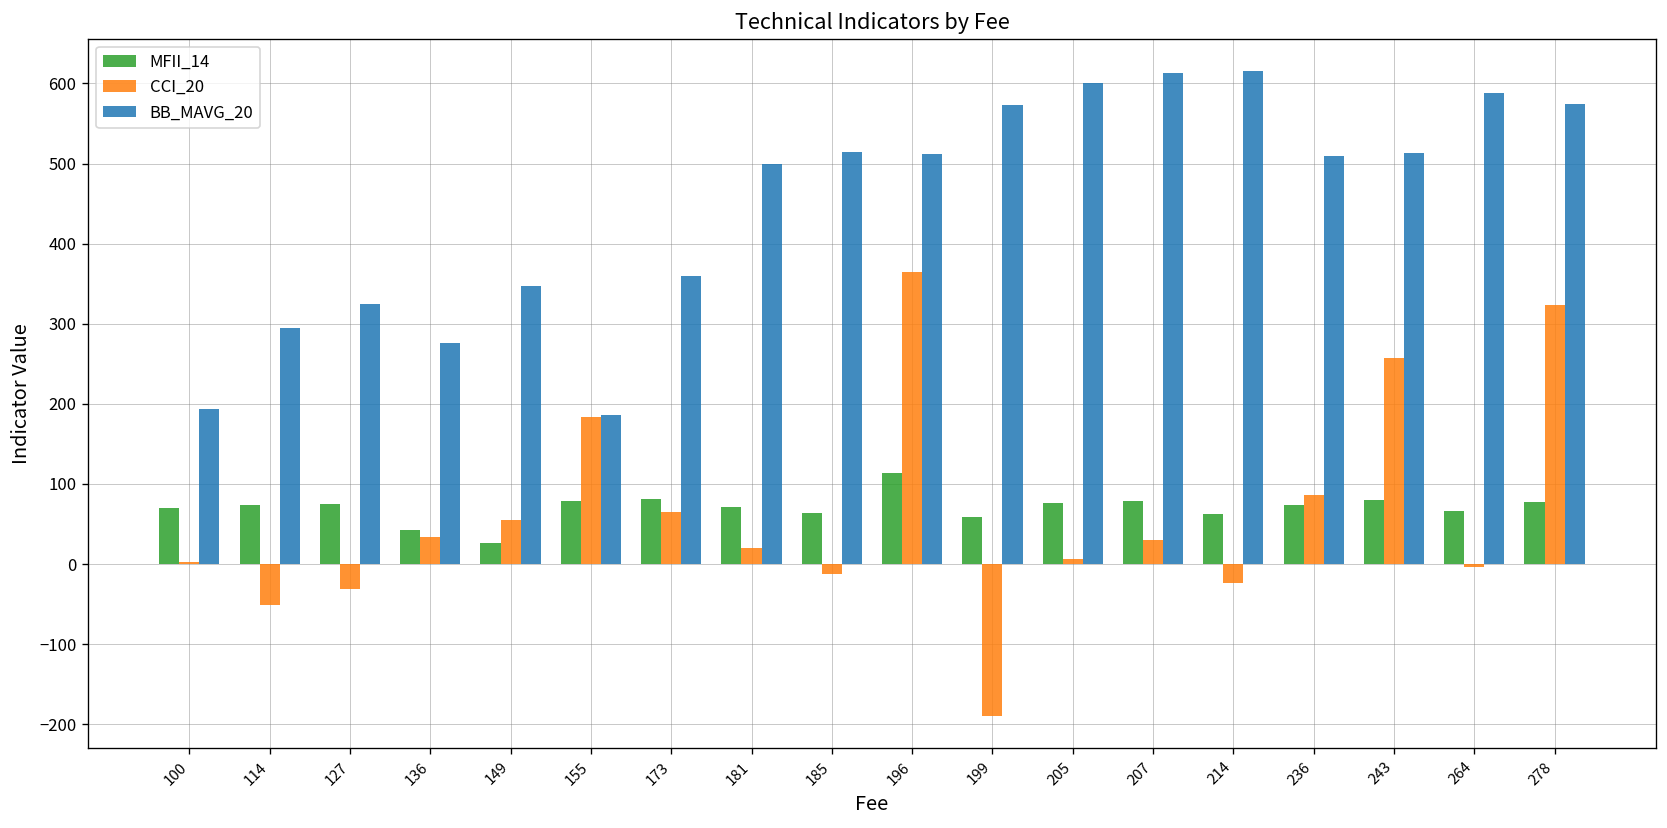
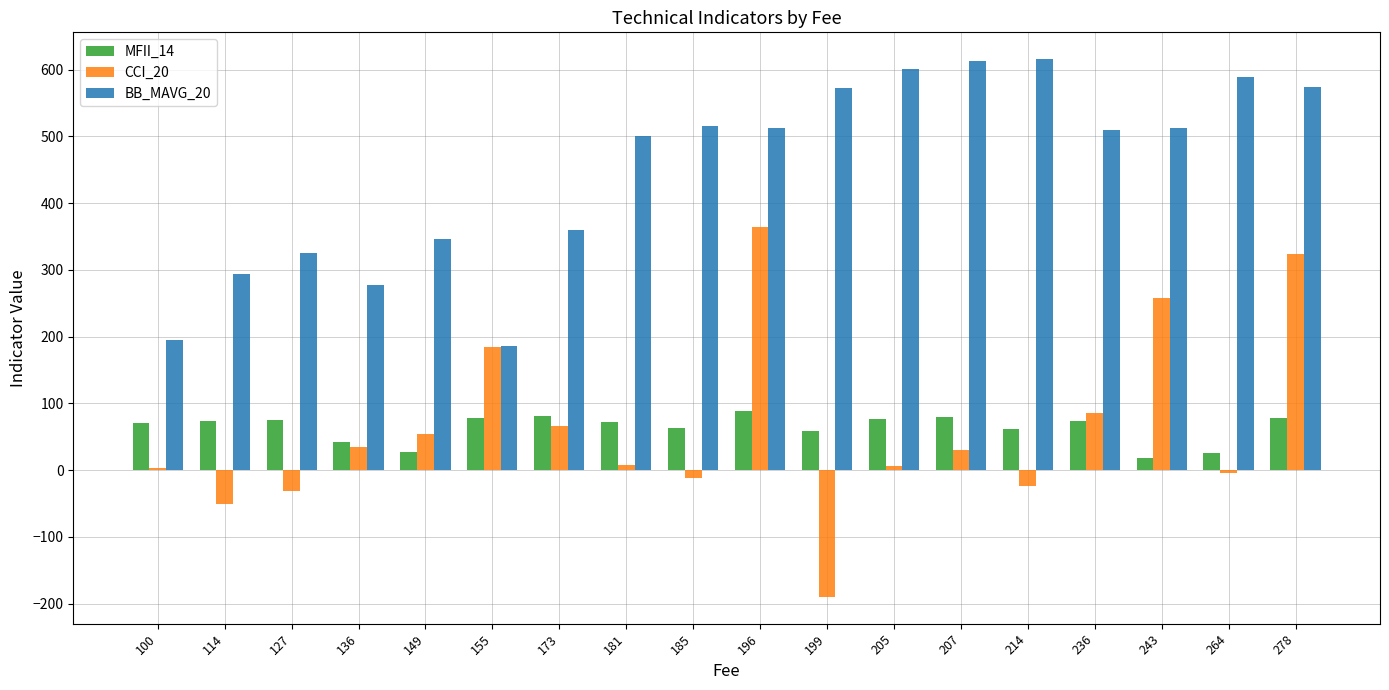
CCI_20, 181: 20 -> 10
MFII_14, 196: 110 -> 90
MFII_14, 243: 80 -> 20
MFII_14, 264: 70 -> 30
